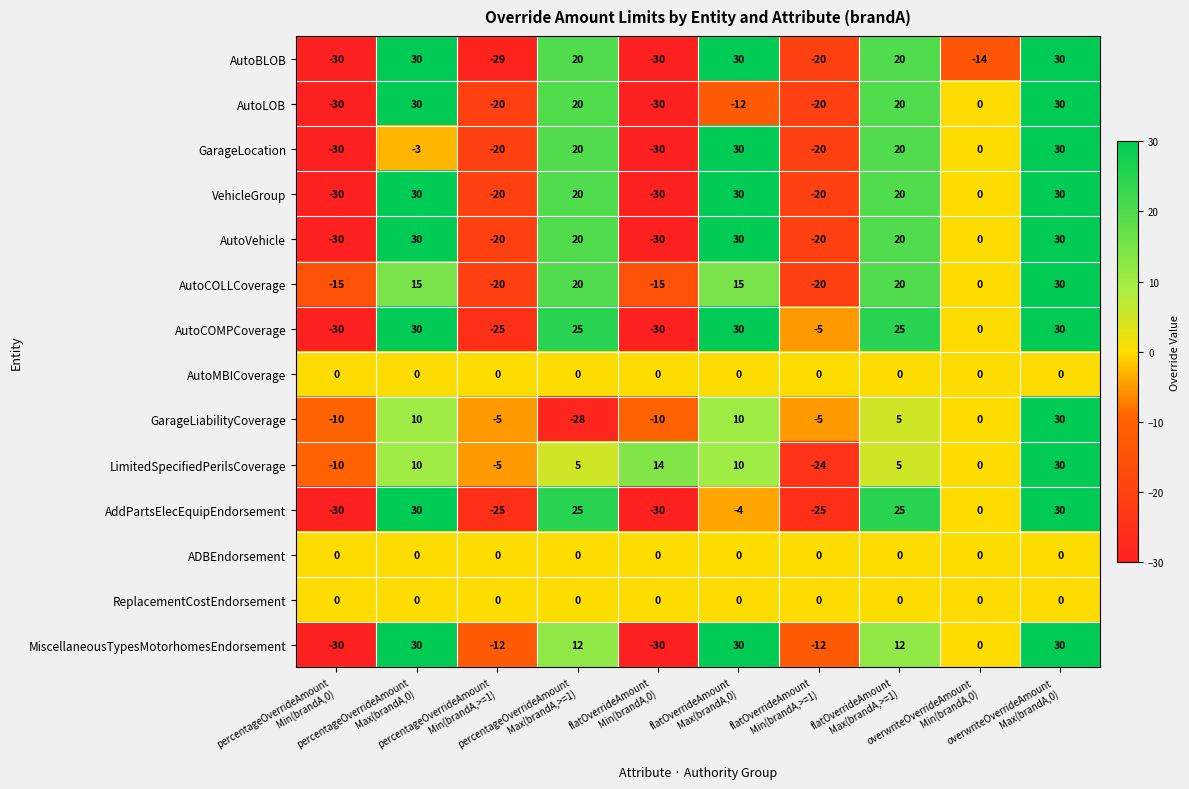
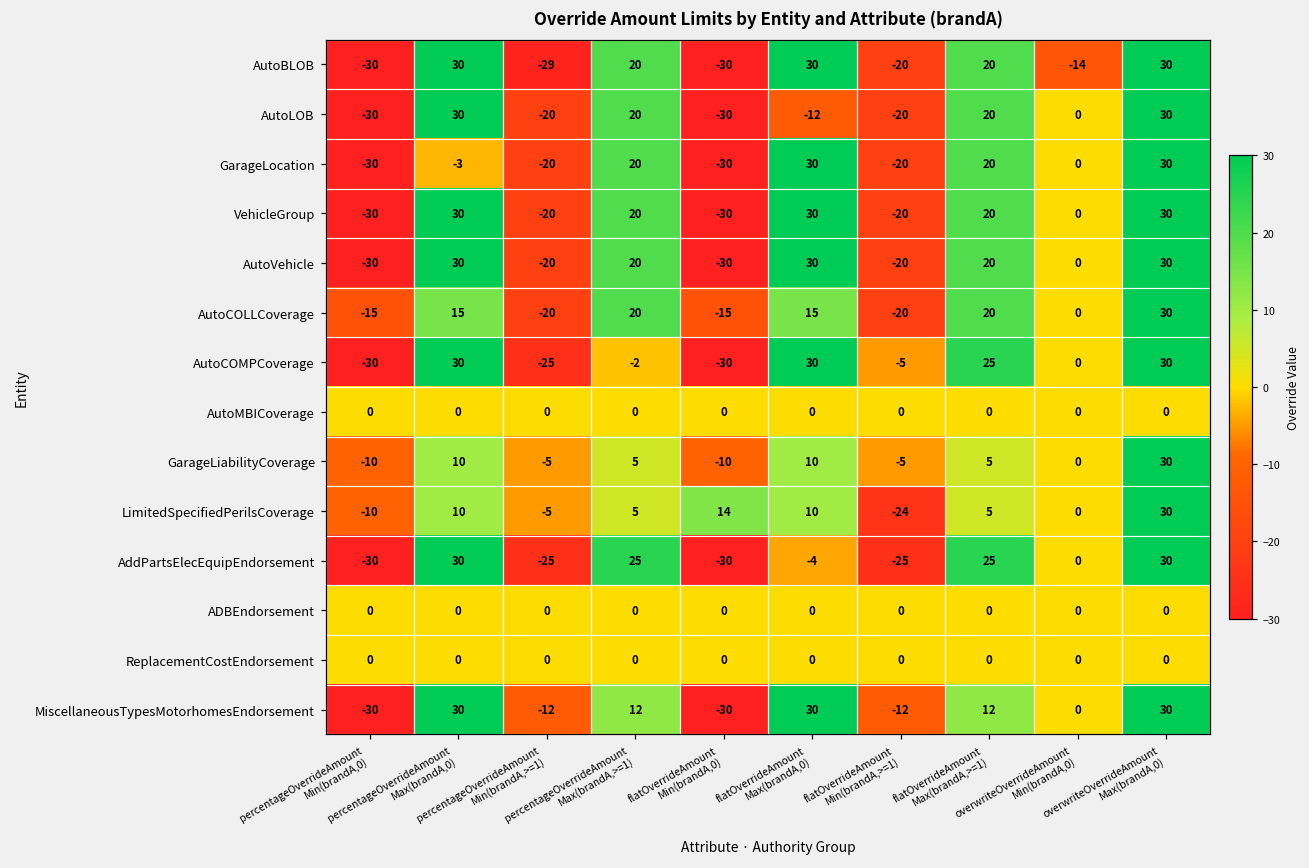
AutoCOMPCoverage, percentageOverrideAmount Max(brandA,>=1): 25 -> -2
GarageLiabilityCoverage, percentageOverrideAmount Max(brandA,>=1): -28 -> 5
